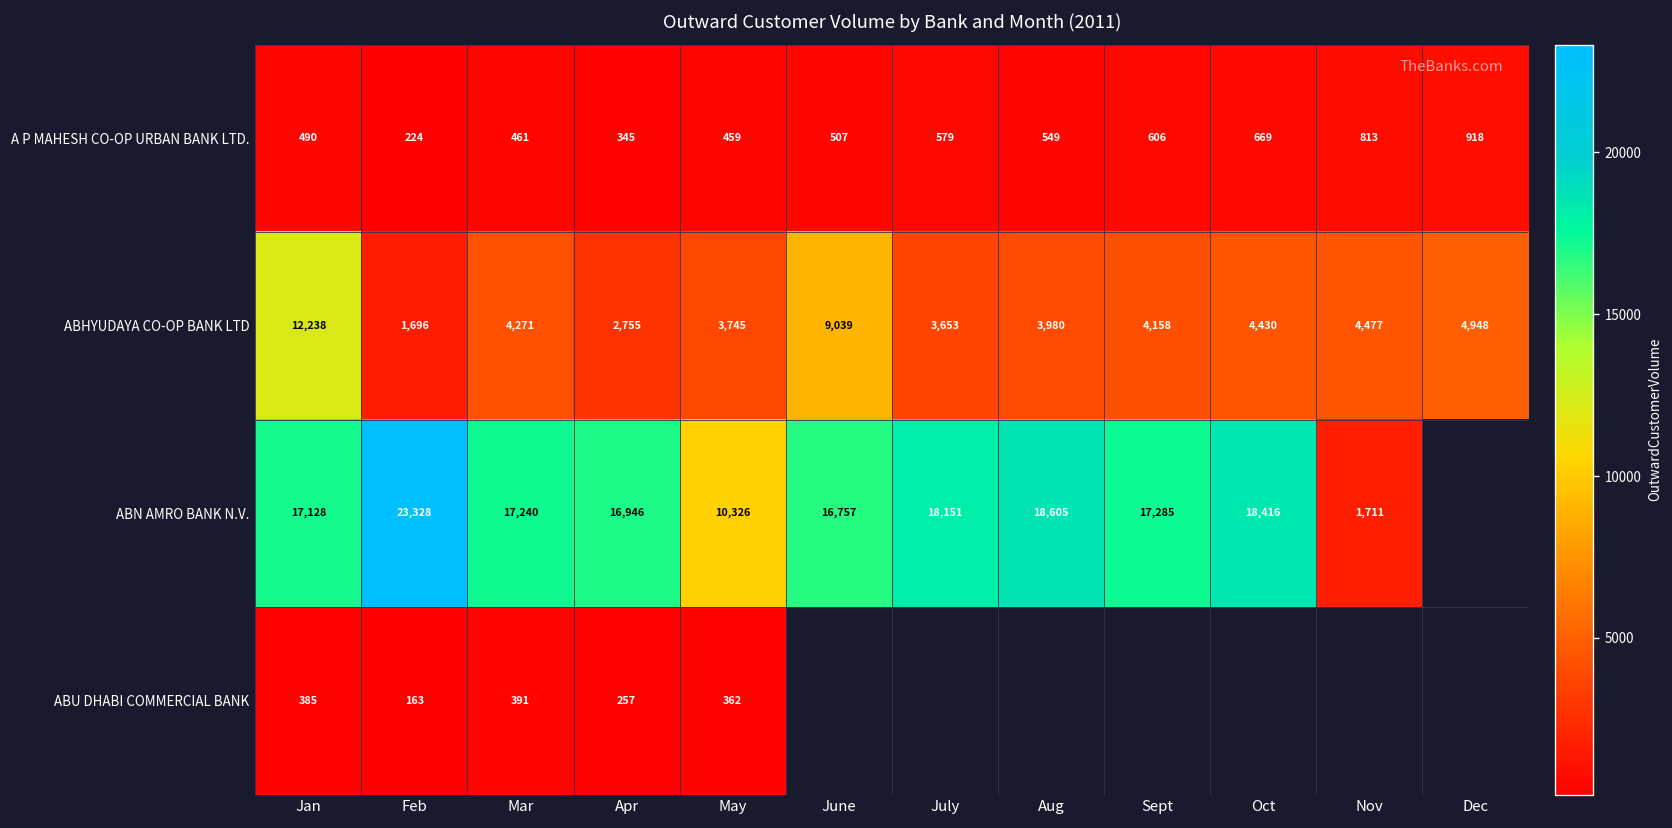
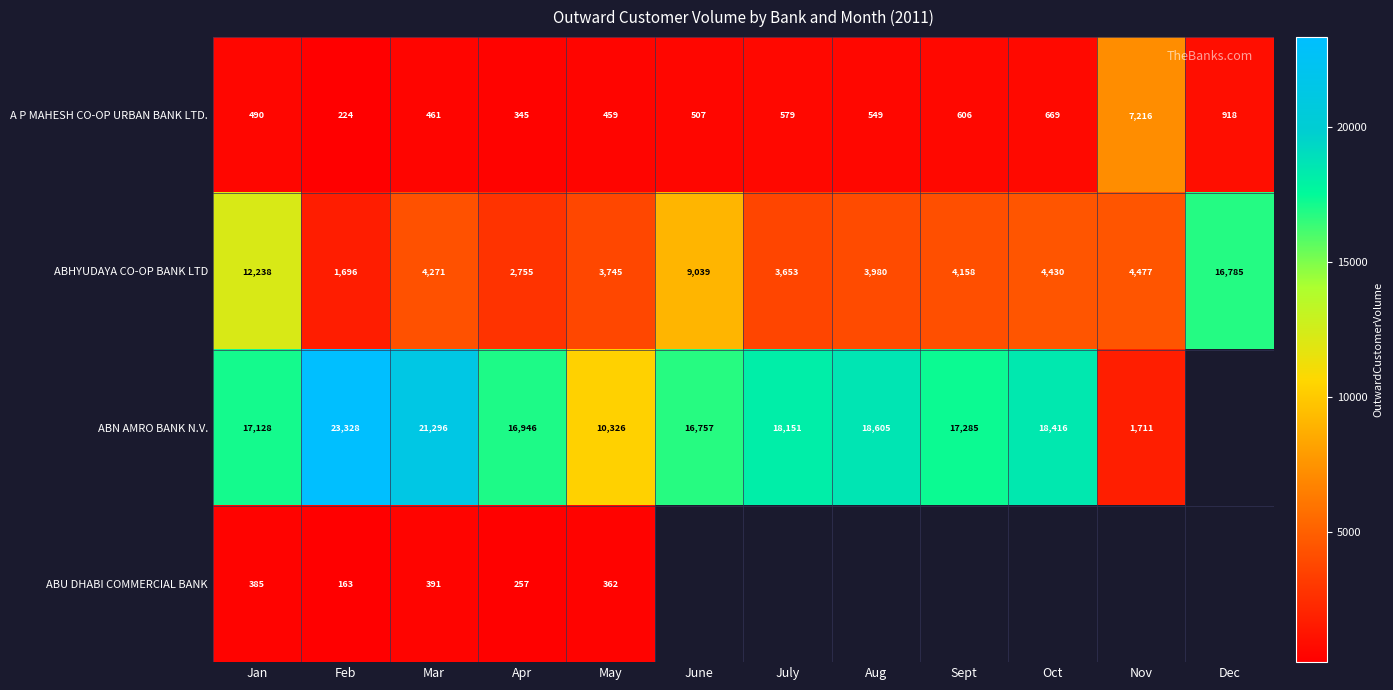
A P MAHESH CO-OP URBAN BANK LTD., Nov: 813 -> 7,216
ABHYUDAYA CO-OP BANK LTD, Dec: 4,948 -> 16,785
ABN AMRO BANK N.V., Mar: 17,240 -> 21,296
